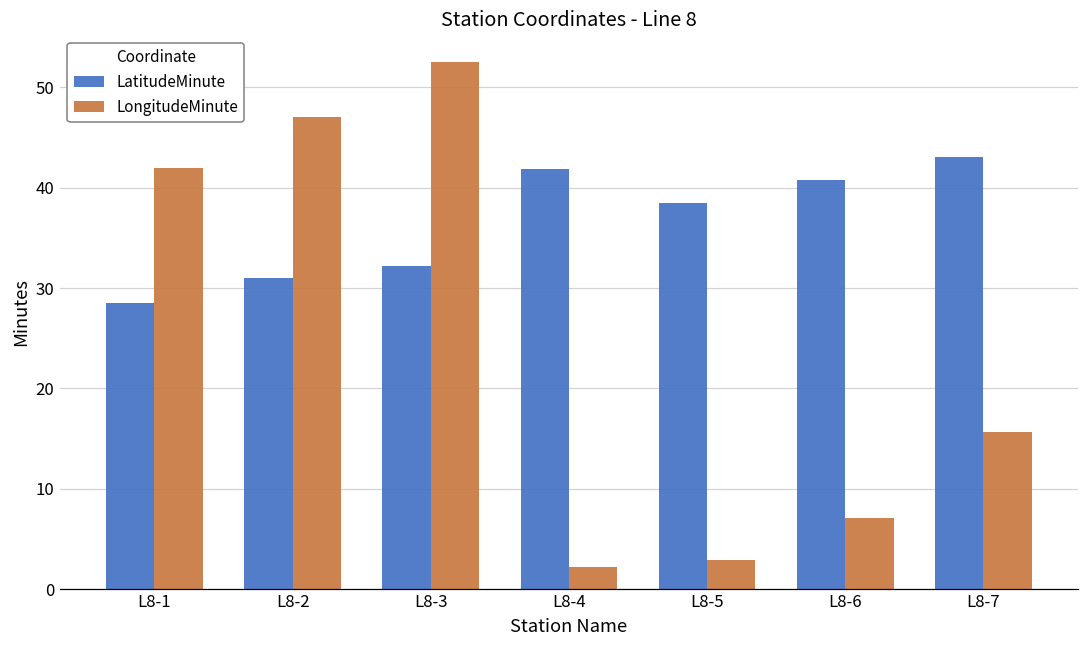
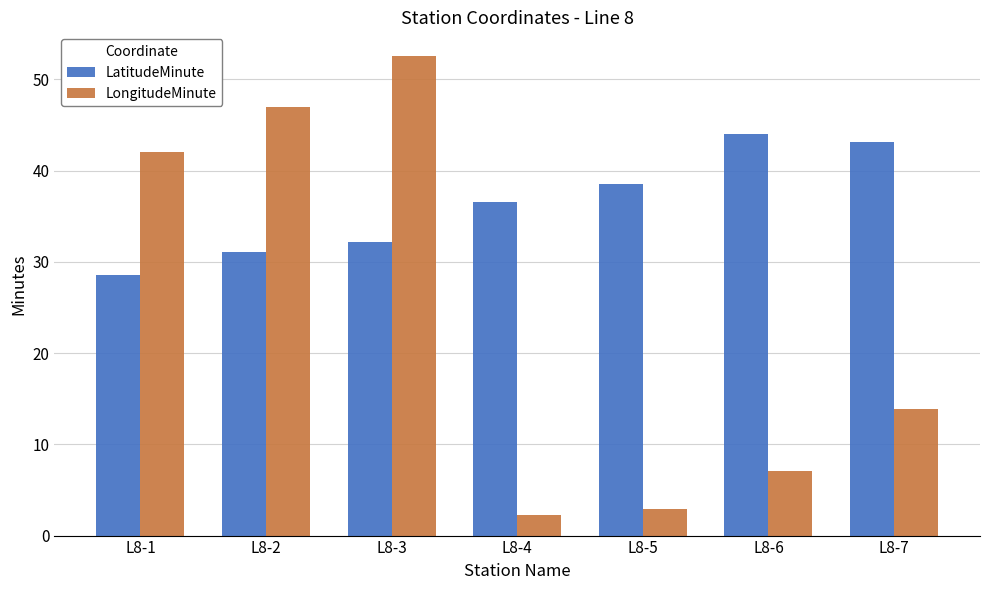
LatitudeMinute, L8-4: 42 -> 37
LatitudeMinute, L8-6: 41 -> 44
LongitudeMinute, L8-7: 16 -> 14
